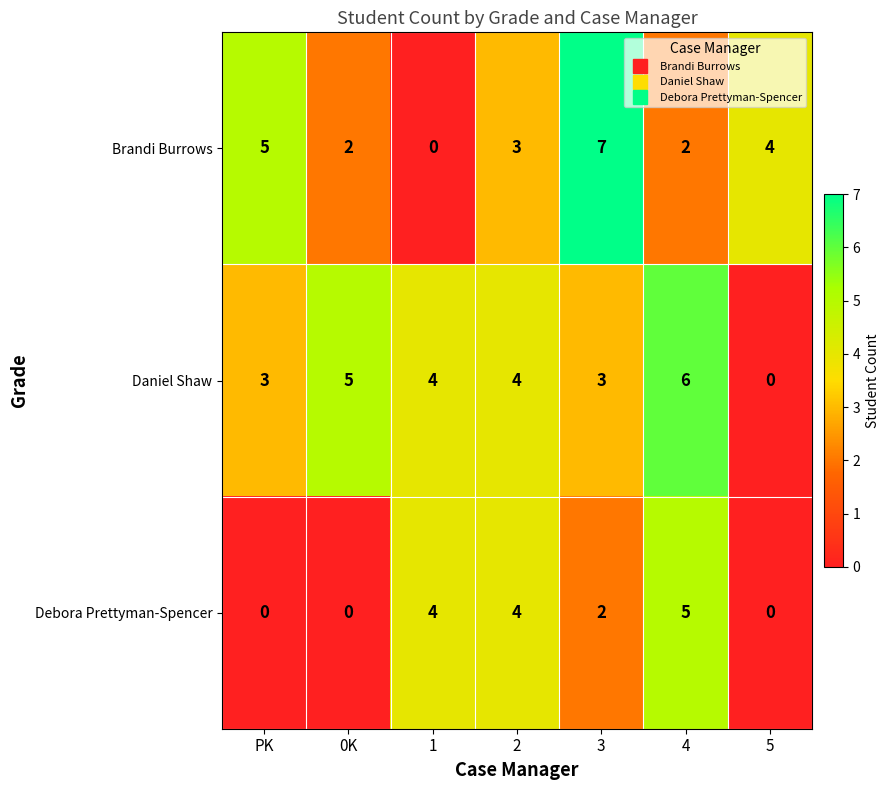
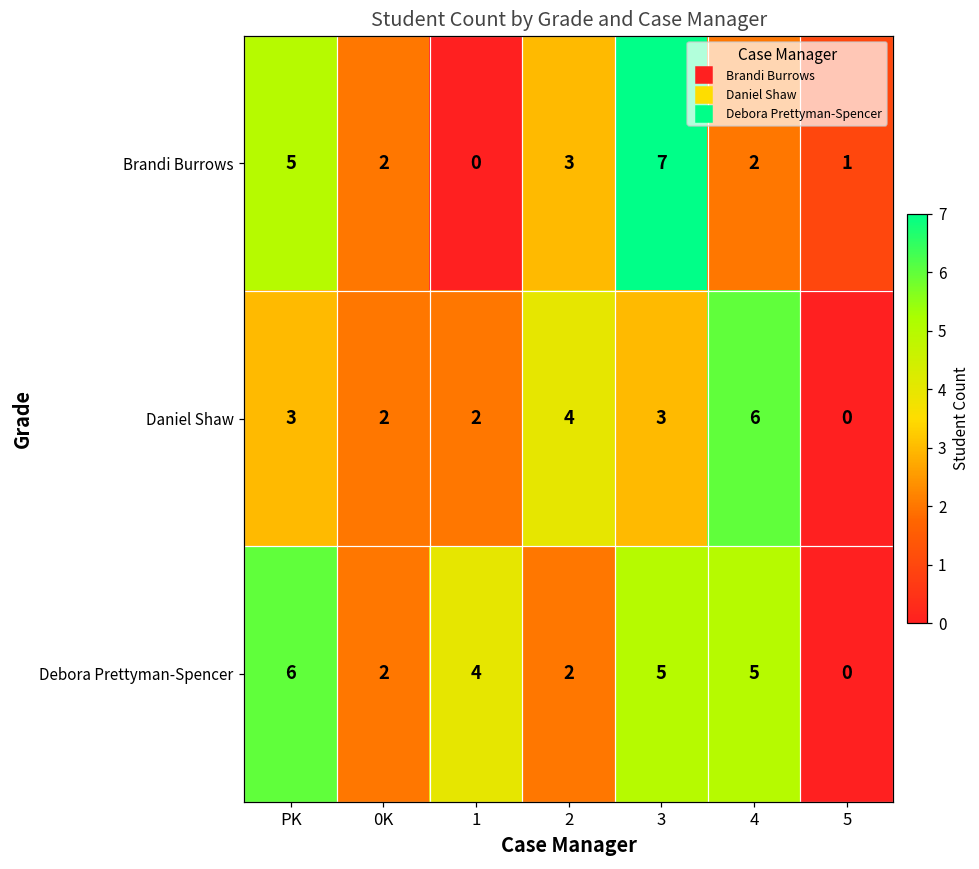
Brandi Burrows, 5: 4 -> 1
Daniel Shaw, 0K: 5 -> 2
Daniel Shaw, 1: 4 -> 2
Debora Prettyman-Spencer, PK: 0 -> 6
Debora Prettyman-Spencer, 0K: 0 -> 2
Debora Prettyman-Spencer, 2: 4 -> 2
Debora Prettyman-Spencer, 3: 2 -> 5
